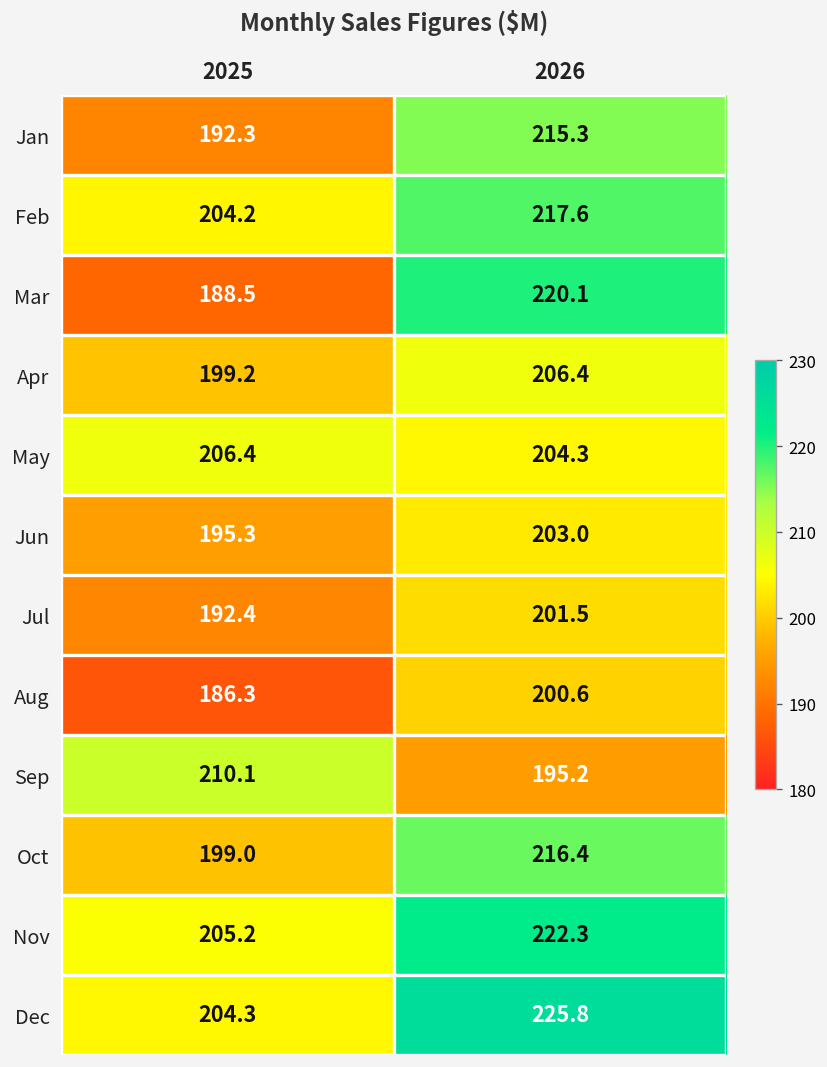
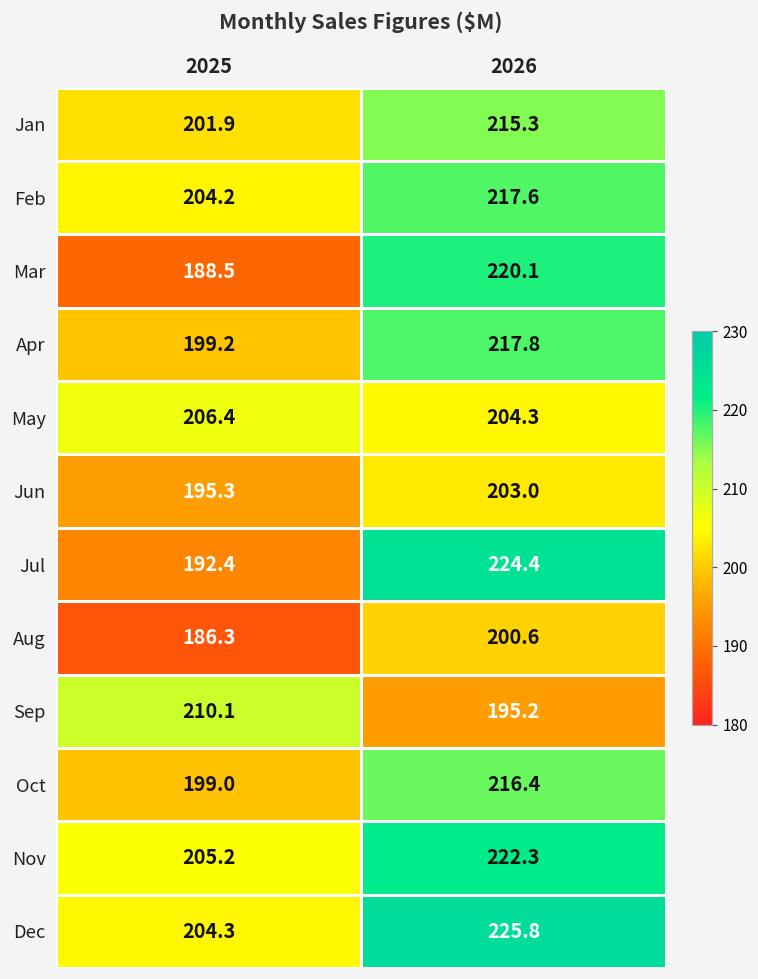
Jan, 2025: 192.3 -> 201.9
Apr, 2026: 206.4 -> 217.8
Jul, 2026: 201.5 -> 224.4
